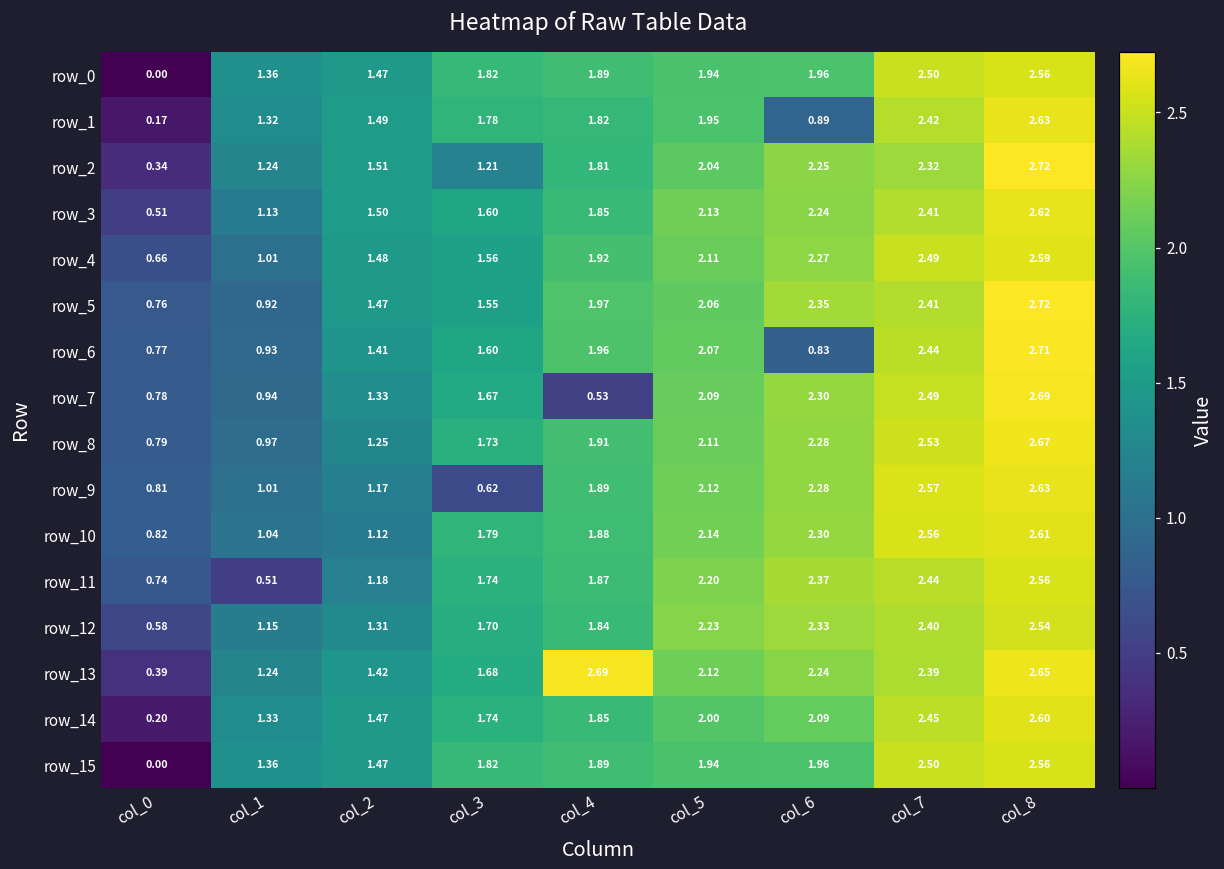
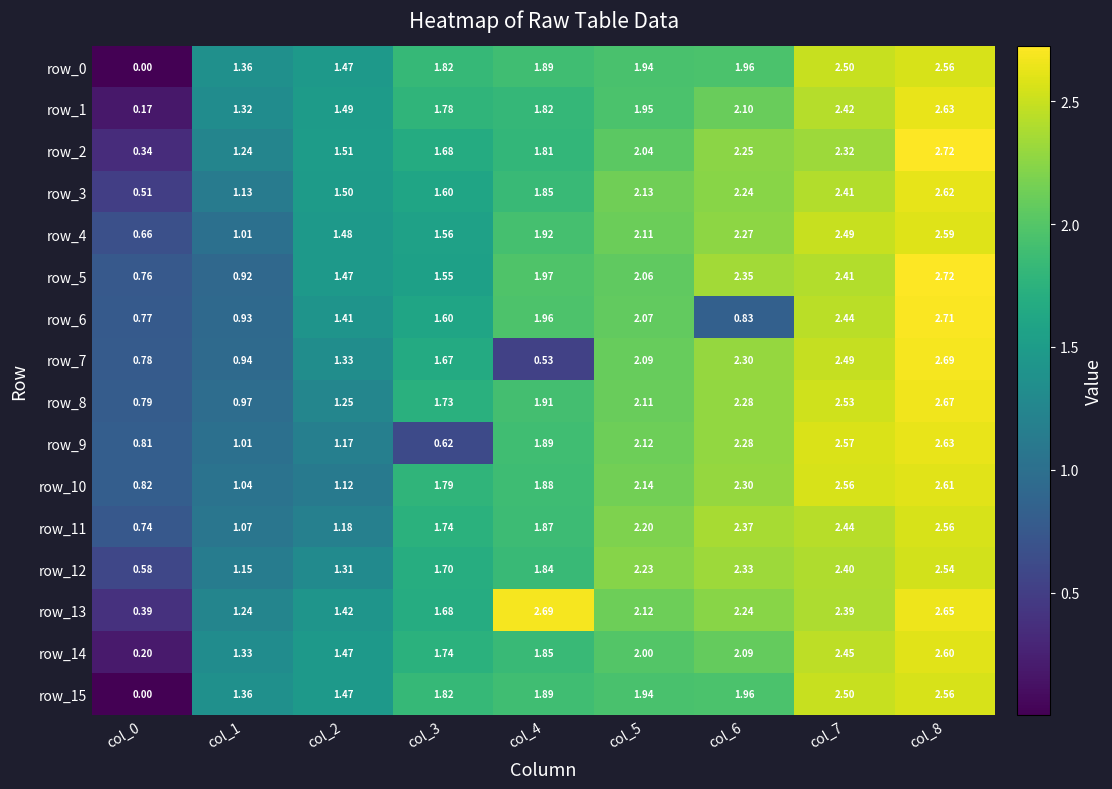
row_1, col_6: 0.89 -> 2.10
row_2, col_3: 1.21 -> 1.68
row_11, col_1: 0.51 -> 1.07
